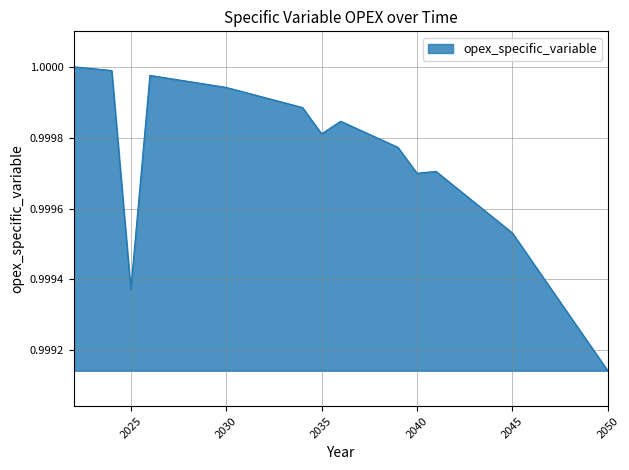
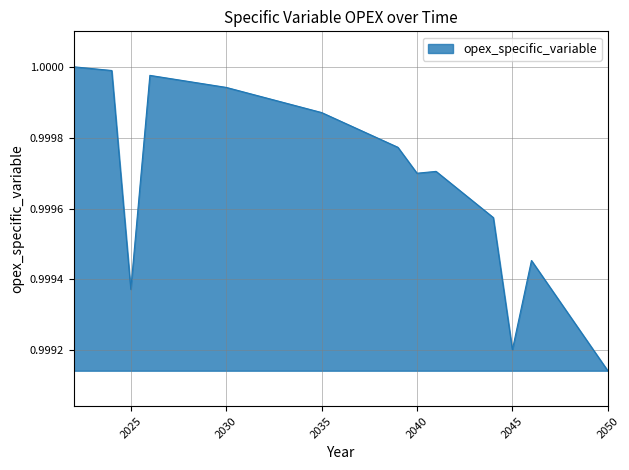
2035: 0.99981 -> 0.99987
2045: 0.99953 -> 0.99920
